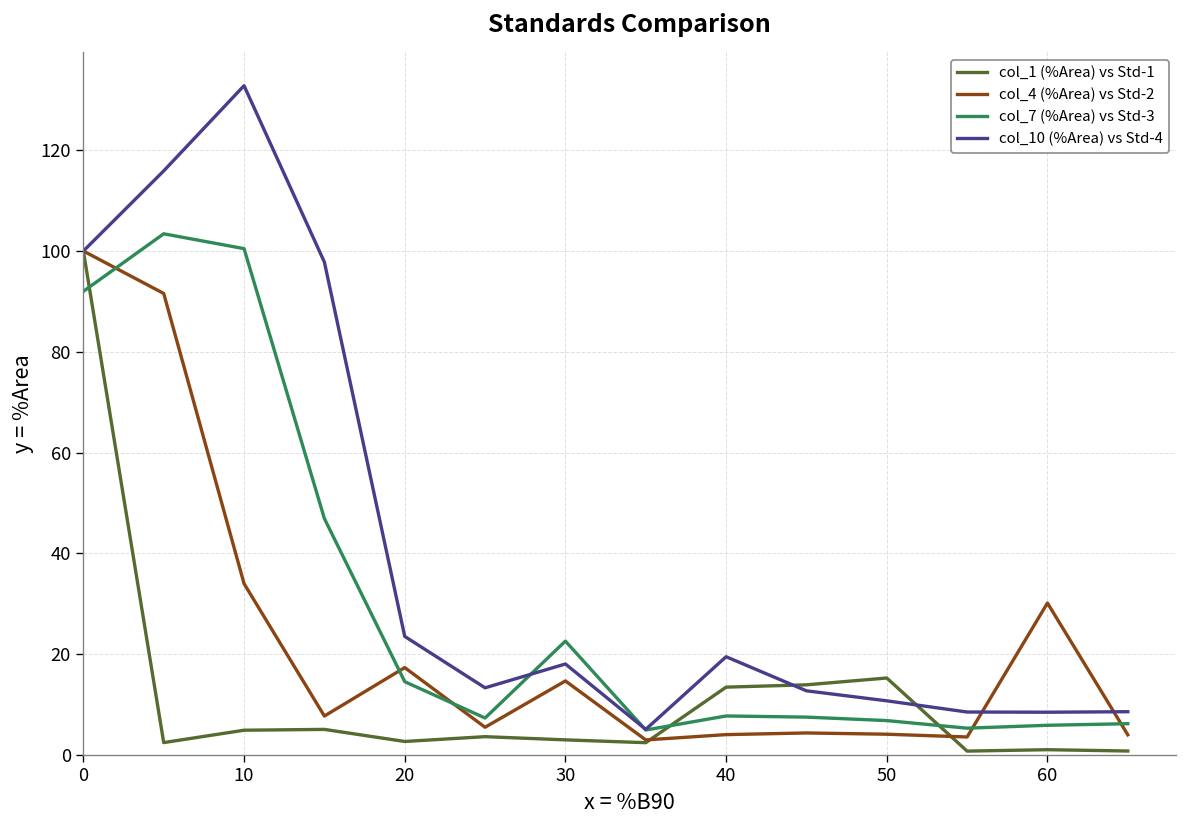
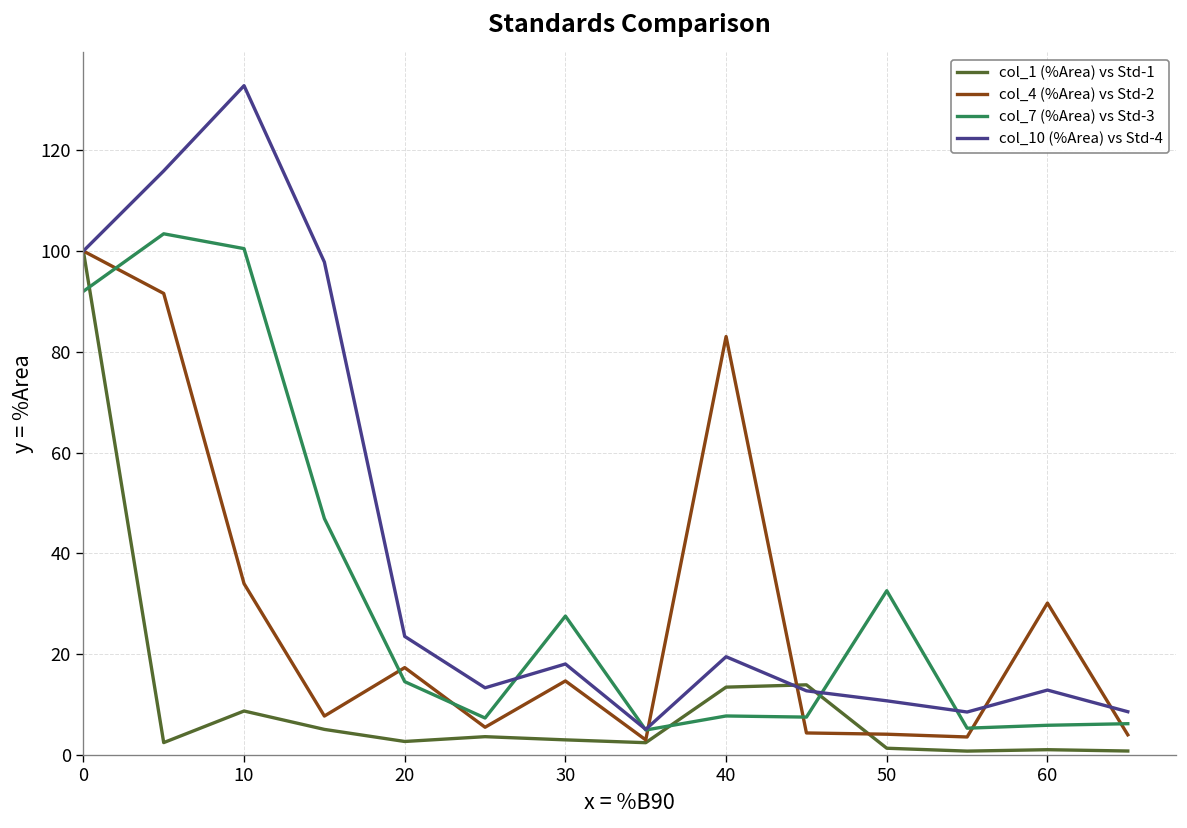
col_1 (%Area) vs Std-1, 10: 5 -> 9
col_7 (%Area) vs Std-3, 30: 23 -> 28
col_4 (%Area) vs Std-2, 40: 4 -> 83
col_1 (%Area) vs Std-1, 50: 15 -> 1
col_7 (%Area) vs Std-3, 50: 7 -> 33
col_10 (%Area) vs Std-4, 60: 8 -> 13
